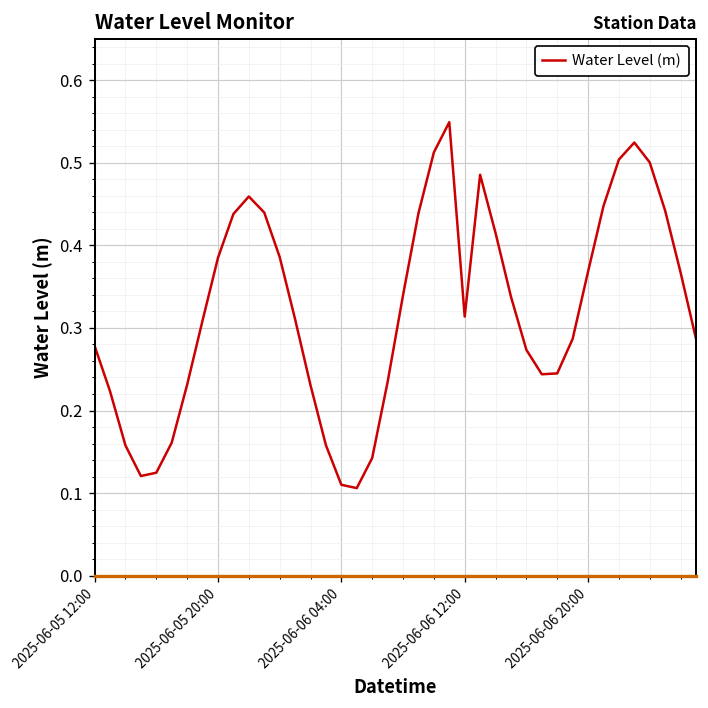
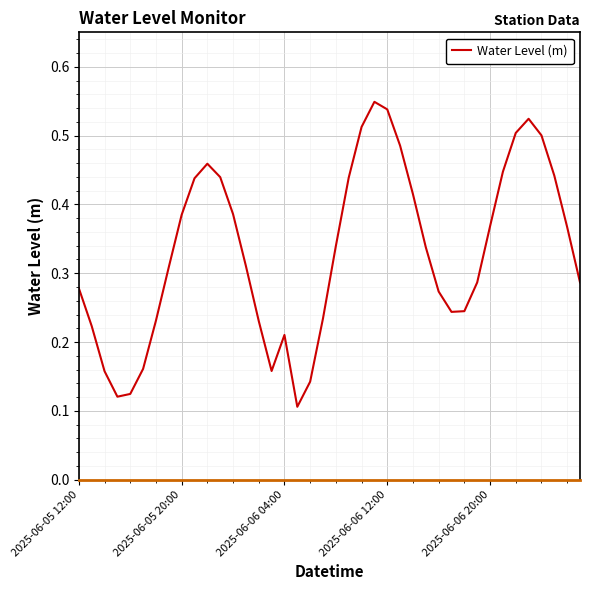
2025-06-06 04:00: 0.11 -> 0.21
2025-06-06 12:00: 0.31 -> 0.54
